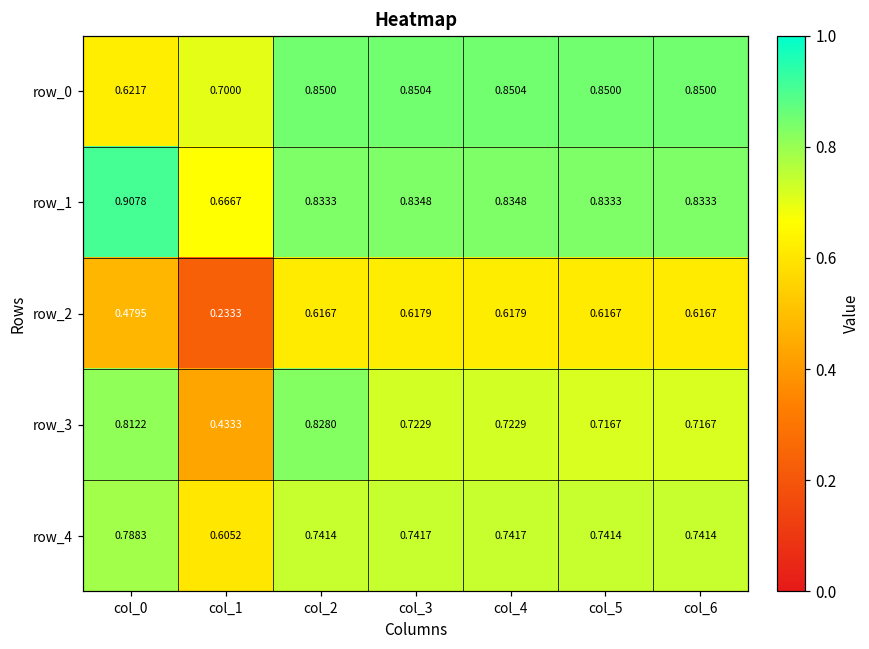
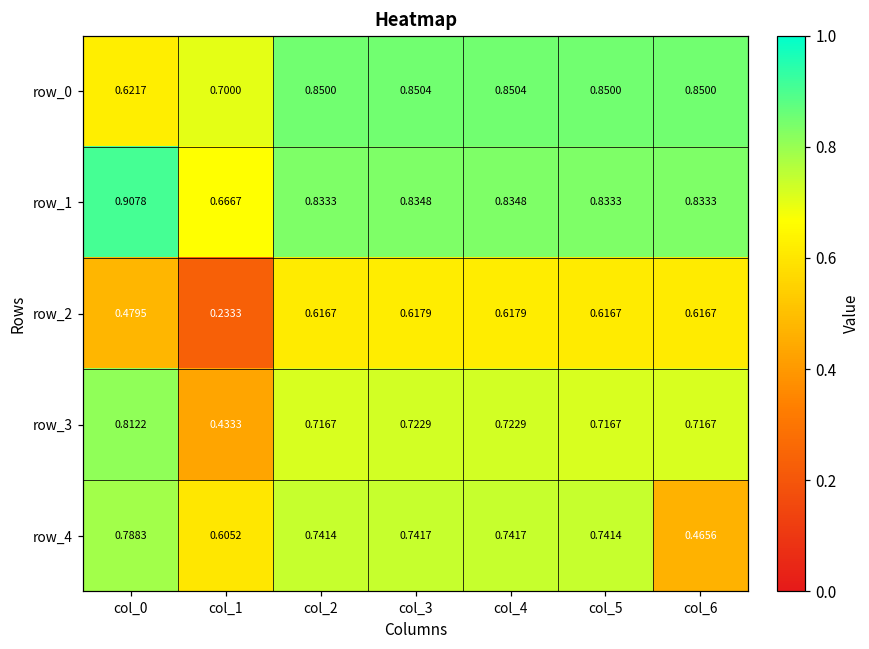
row_3, col_2: 0.8280 -> 0.7167
row_4, col_6: 0.7414 -> 0.4656
